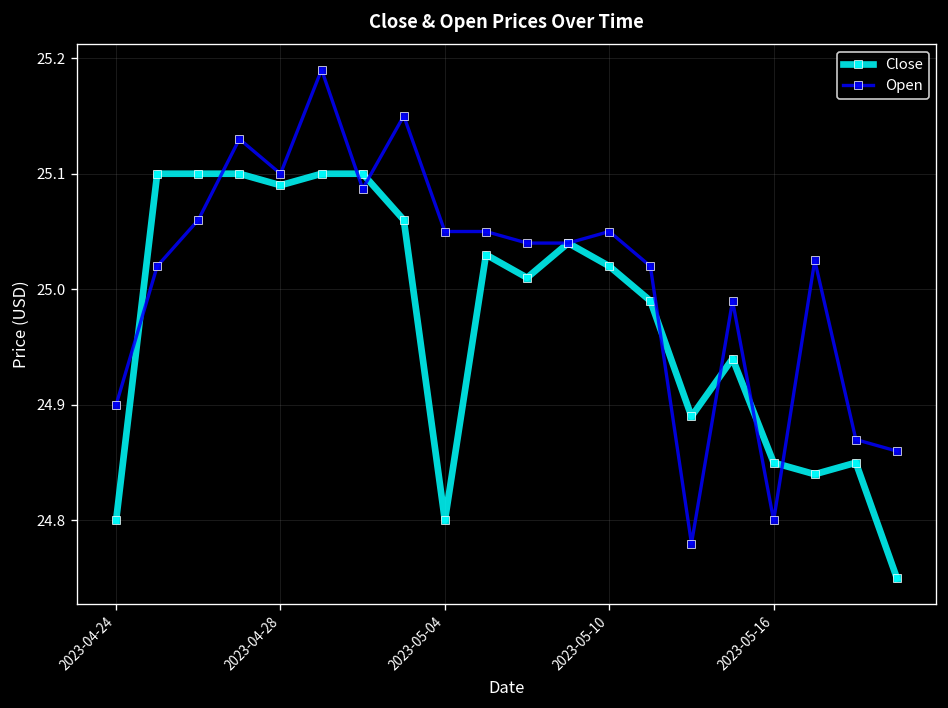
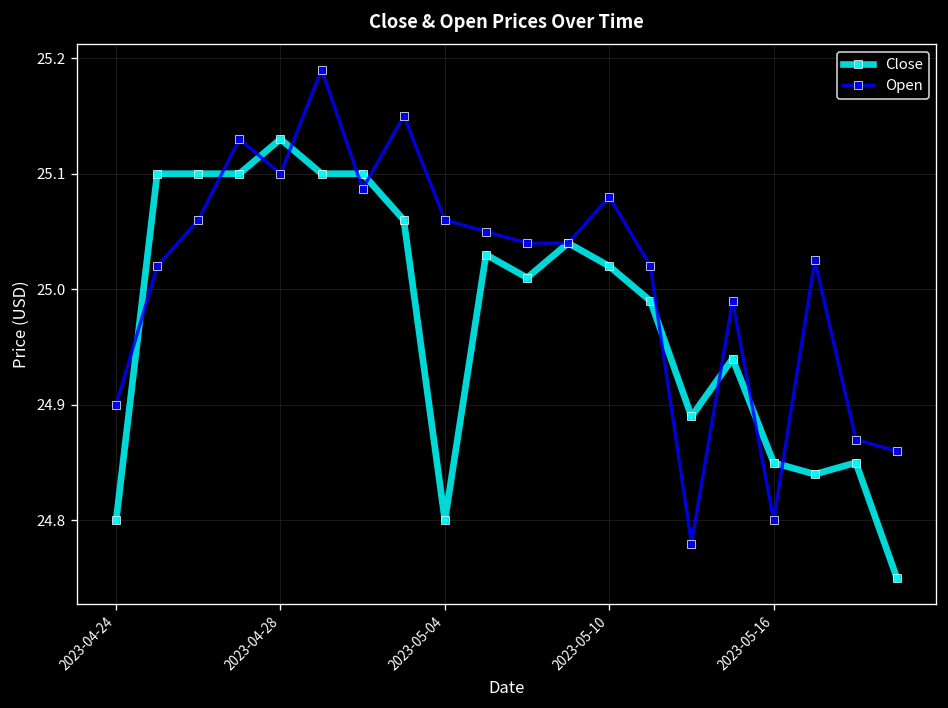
Close, 2023-04-28: 25.09 -> 25.13
Open, 2023-05-04: 25.05 -> 25.06
Open, 2023-05-10: 25.05 -> 25.08
